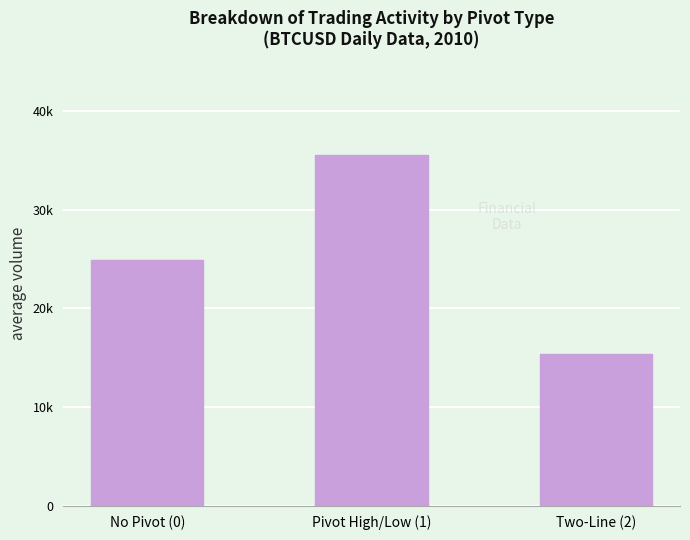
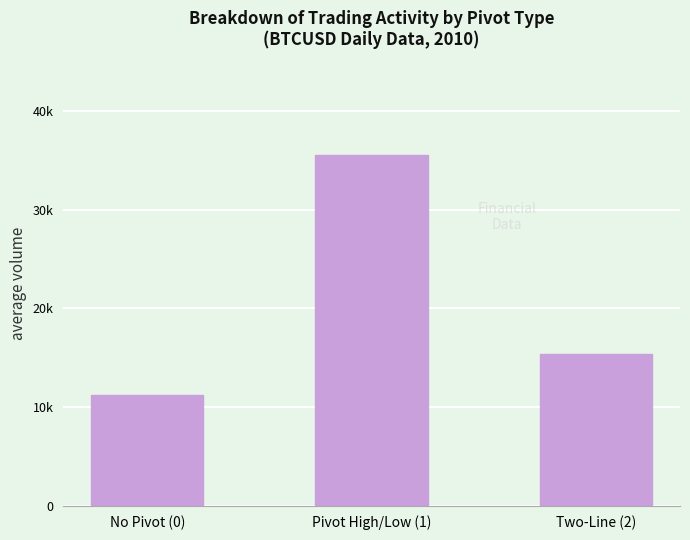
No Pivot (0): 25000 -> 11000
